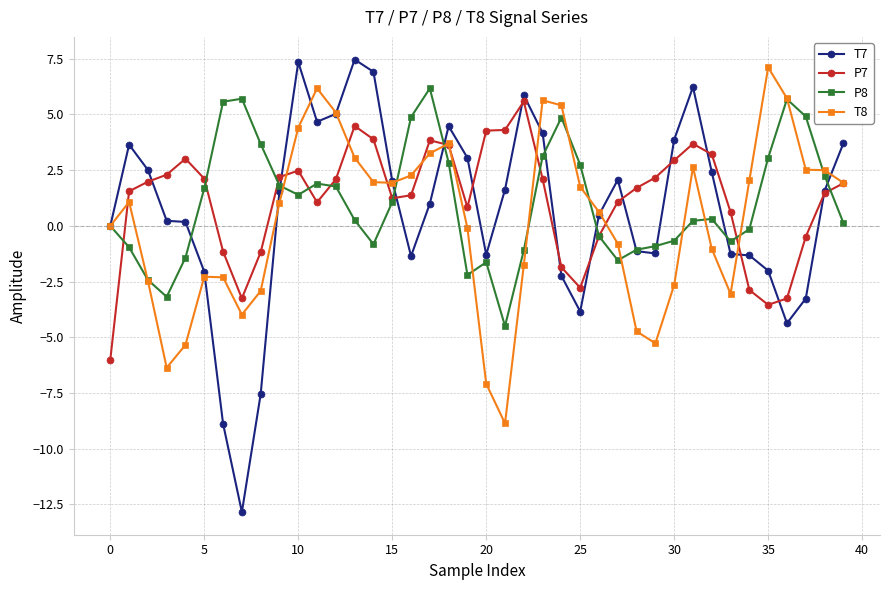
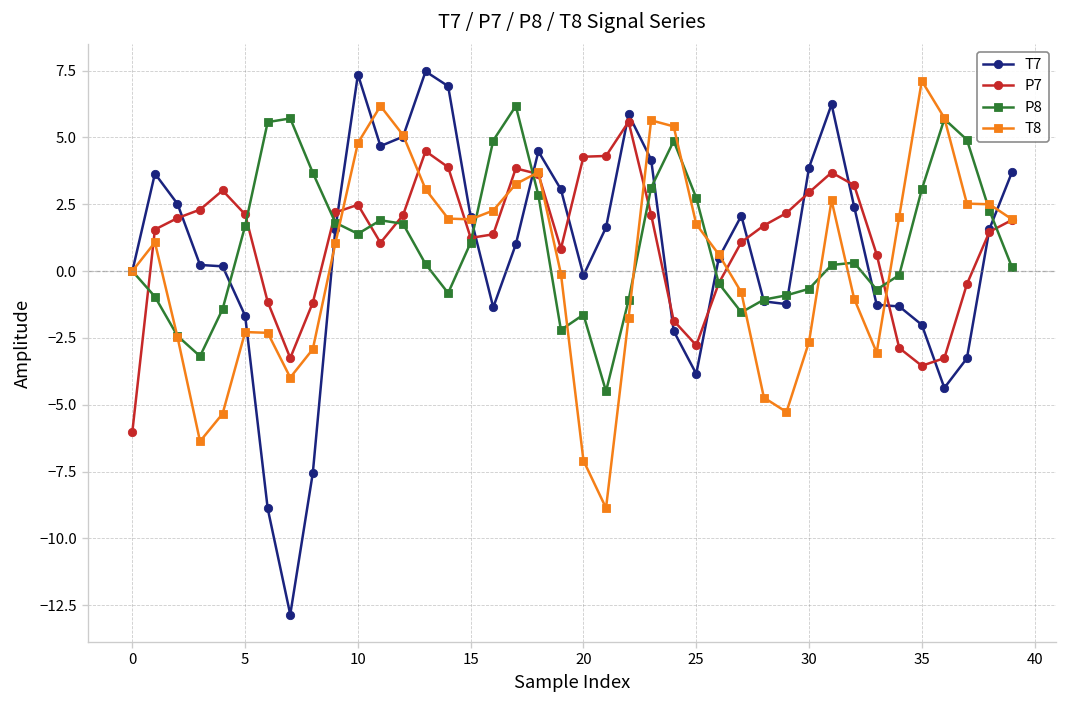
T7, 5: -2.1 -> -1.7
T8, 10: 4.4 -> 4.8
T7, 20: -1.3 -> -0.2
